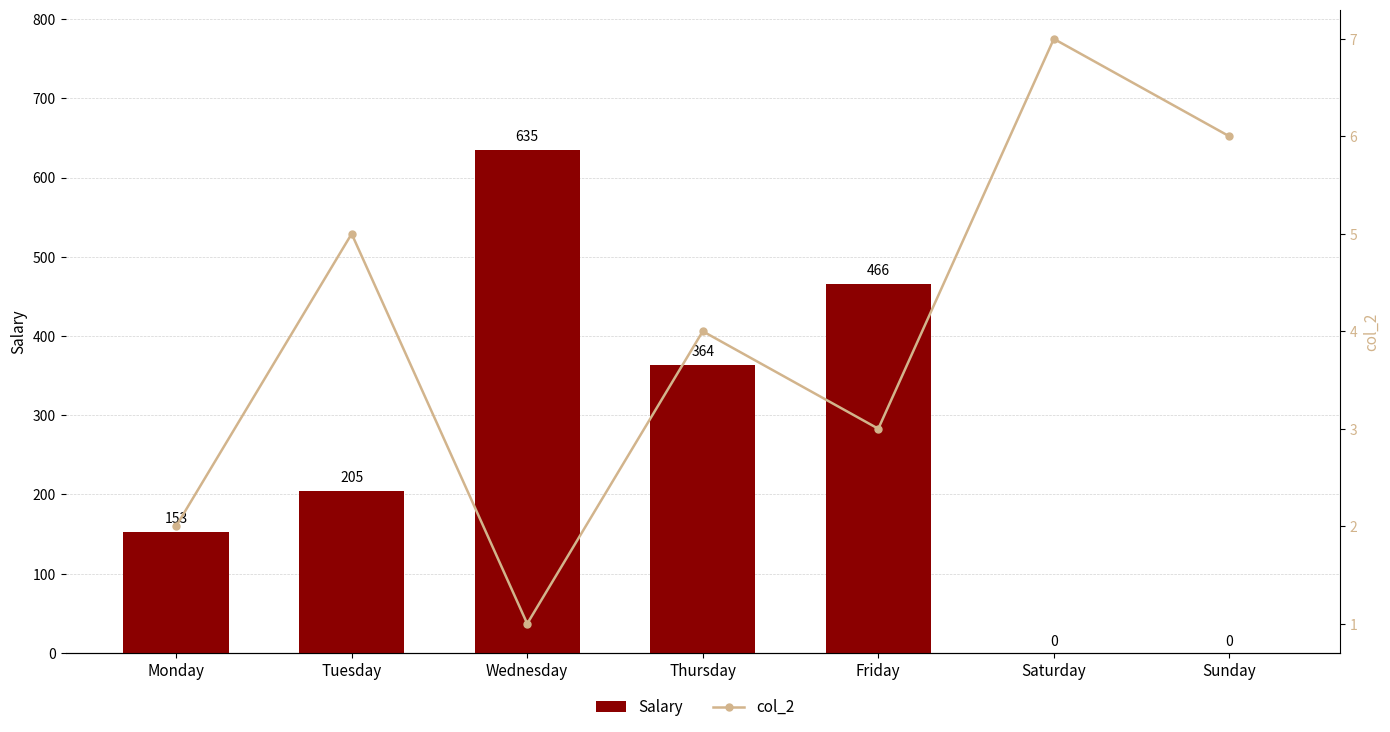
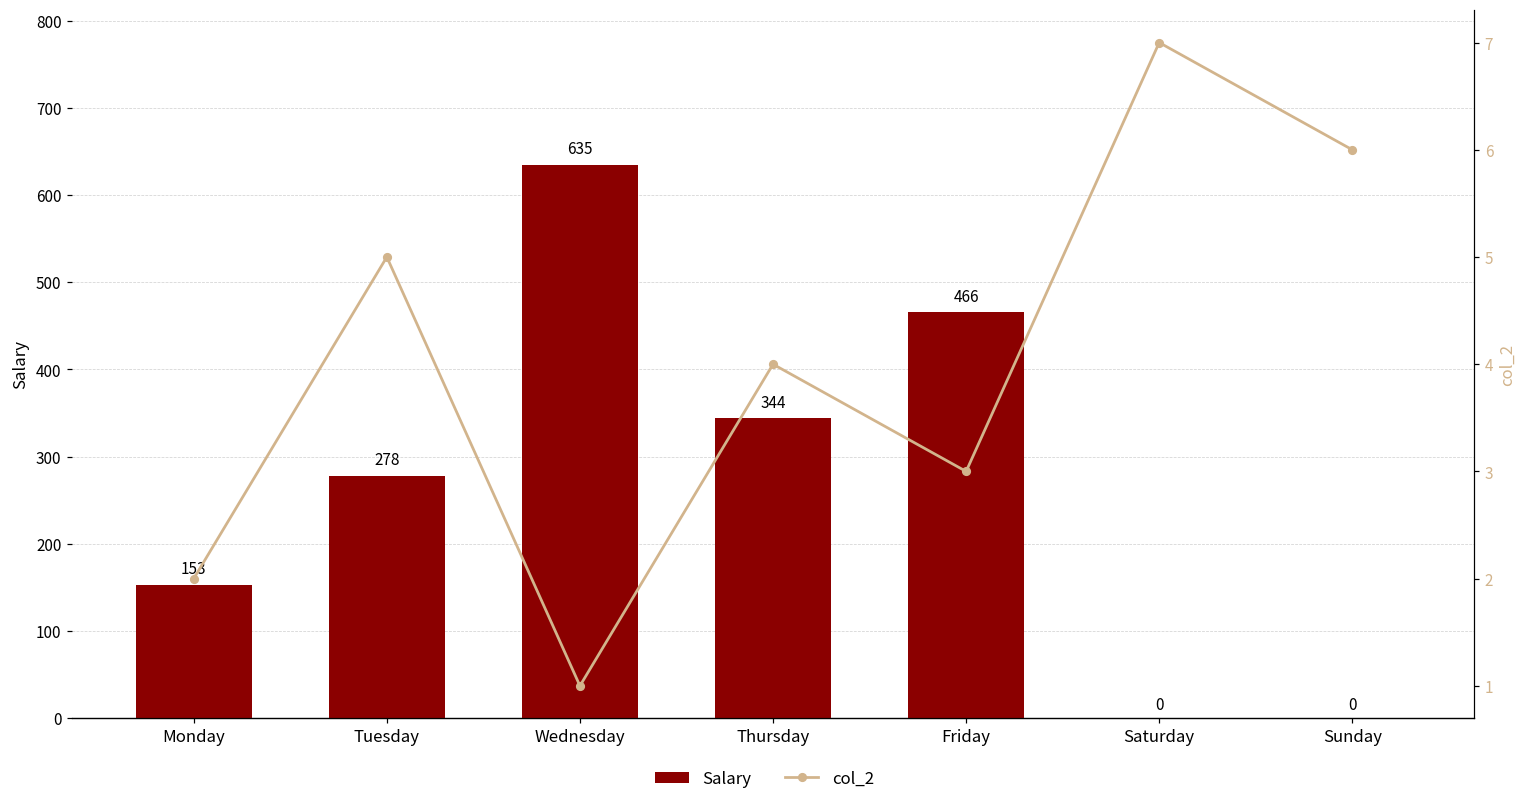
Salary, Tuesday: 205 -> 278
Salary, Thursday: 364 -> 344
